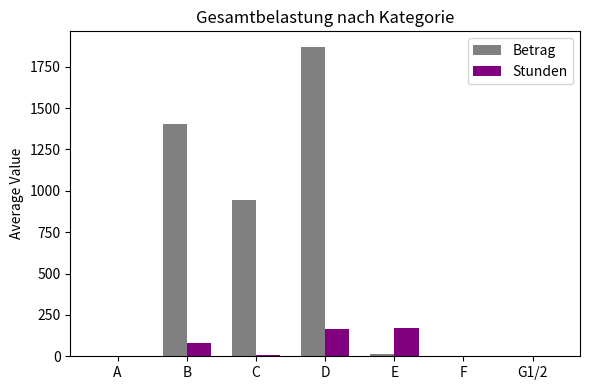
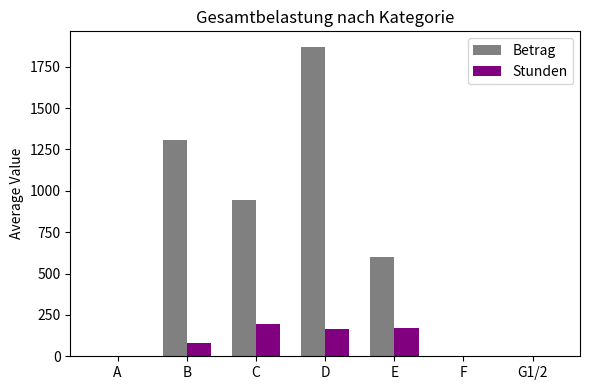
Betrag, B: 1400 -> 1310
Stunden, C: 10 -> 190
Betrag, E: 20 -> 600
